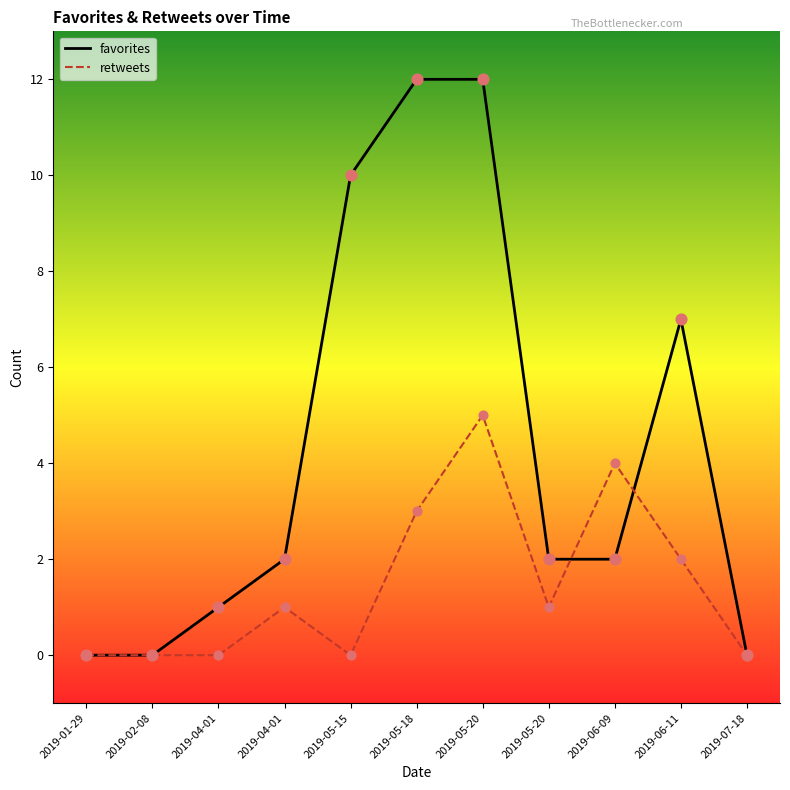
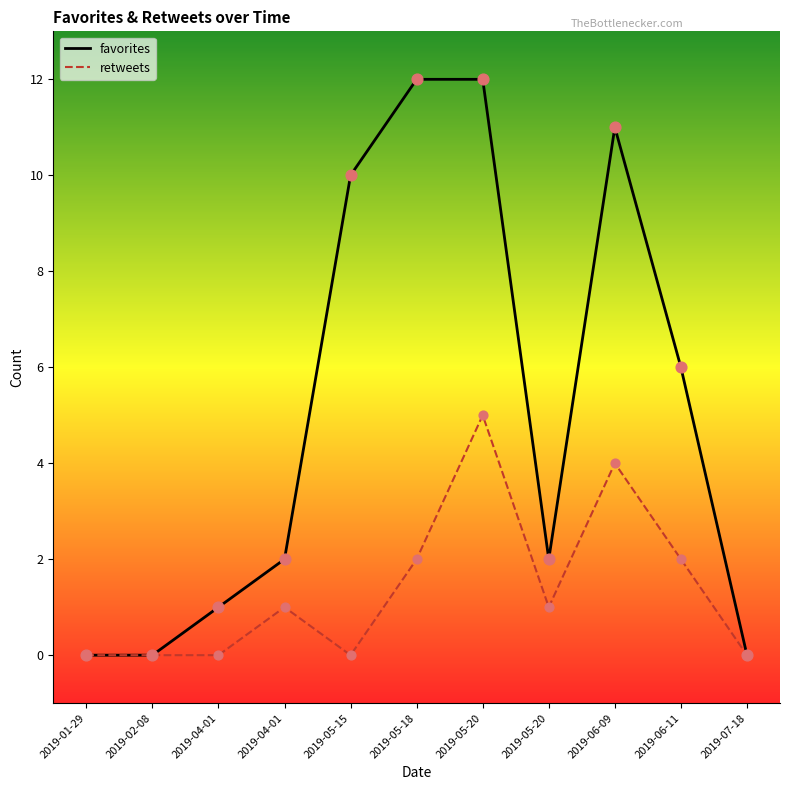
retweets, 2019-05-18: 3 -> 2
favorites, 2019-06-09: 2 -> 11
favorites, 2019-06-11: 7 -> 6
